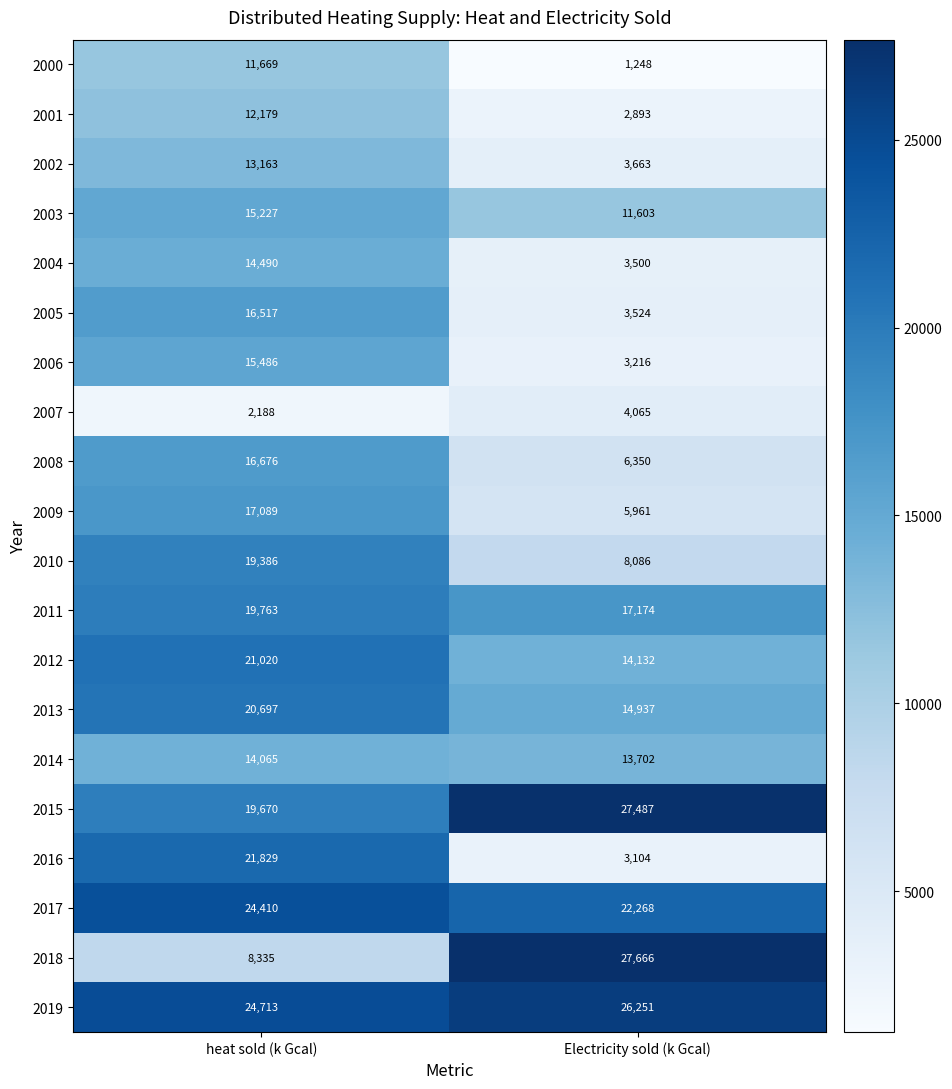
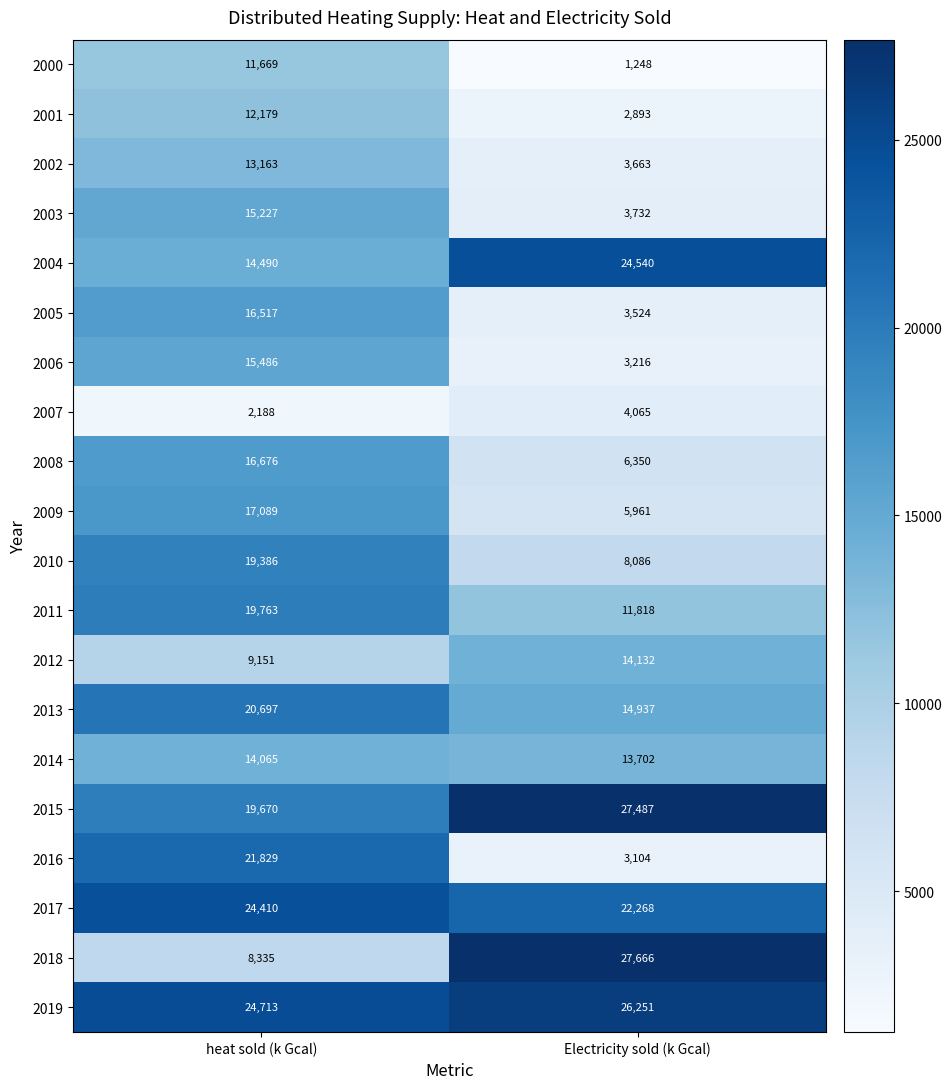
2003, Electricity sold (k Gcal): 11,603 -> 3,732
2004, Electricity sold (k Gcal): 3,500 -> 24,540
2011, Electricity sold (k Gcal): 17,174 -> 11,818
2012, heat sold (k Gcal): 21,020 -> 9,151
